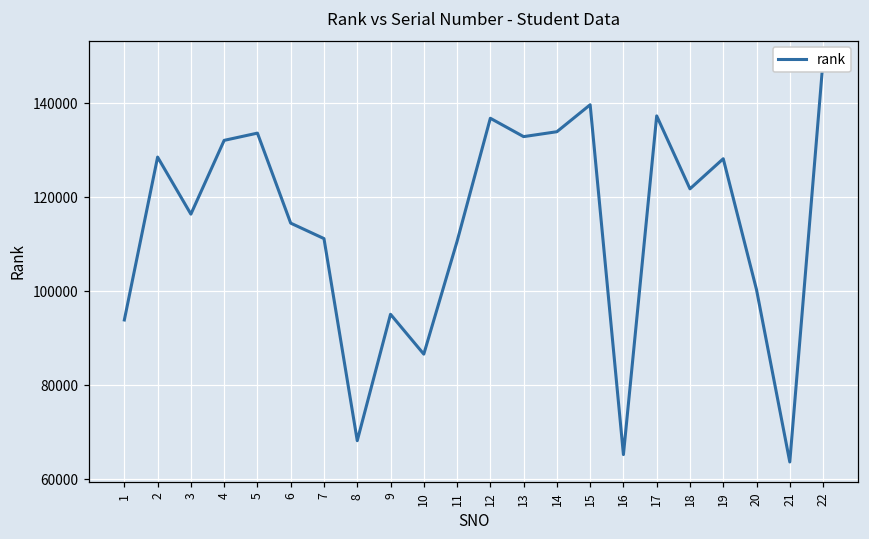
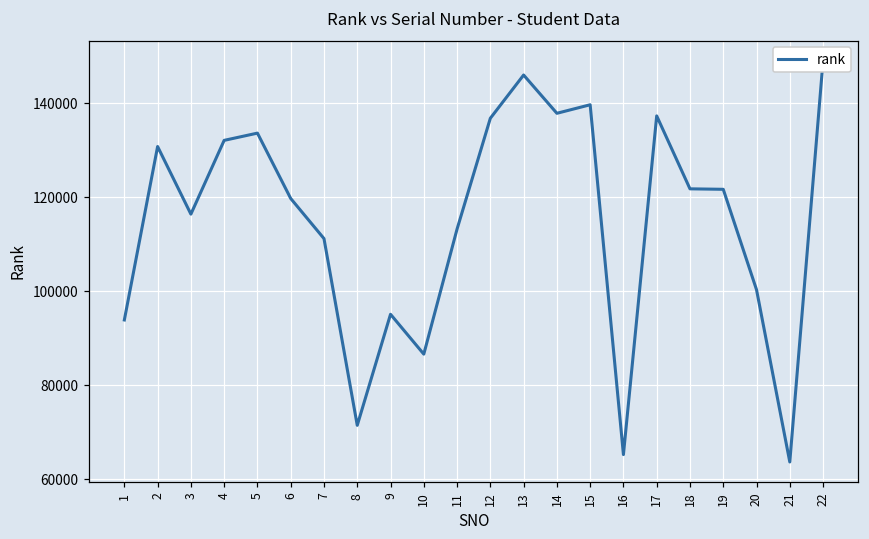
2: 129000 -> 131000
6: 115000 -> 120000
8: 68000 -> 72000
11: 111000 -> 113000
13: 133000 -> 146000
14: 134000 -> 138000
19: 128000 -> 122000
